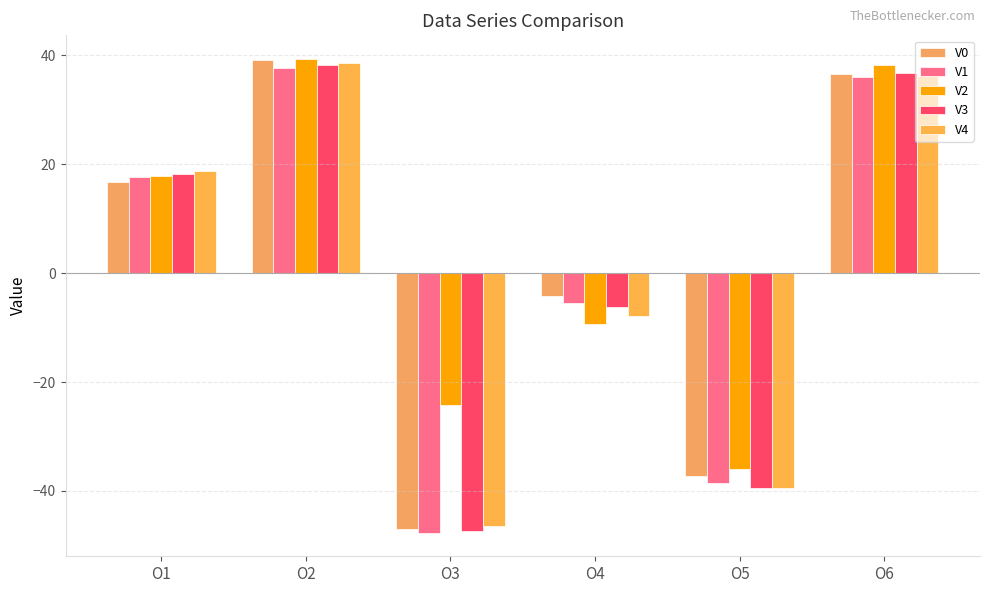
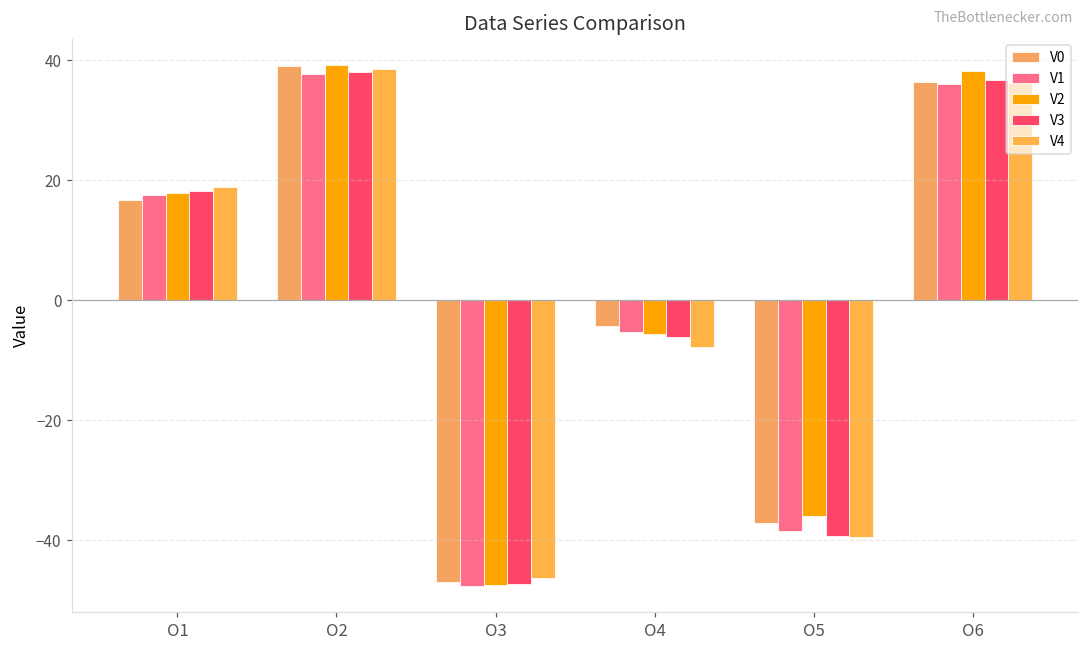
V2, O3: -24 -> -48
V2, O4: -9 -> -6
